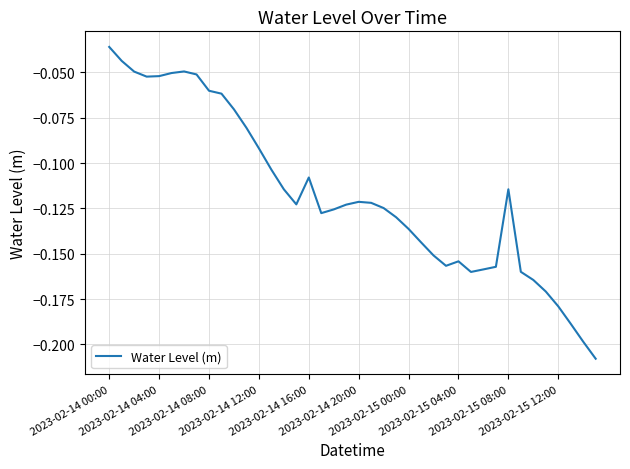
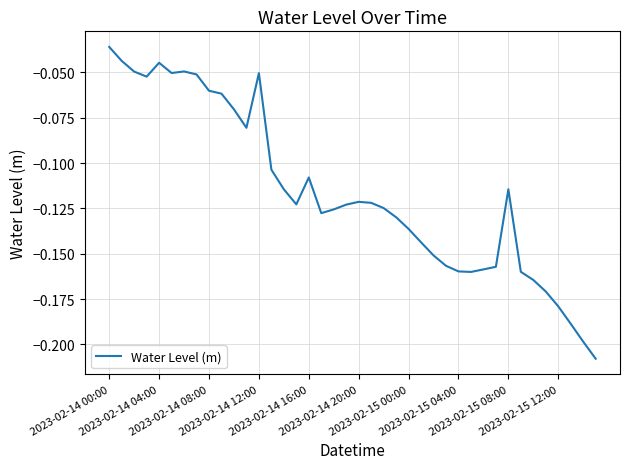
2023-02-14 04:00: -0.052 -> -0.045
2023-02-14 12:00: -0.092 -> -0.050
2023-02-15 04:00: -0.154 -> -0.160
